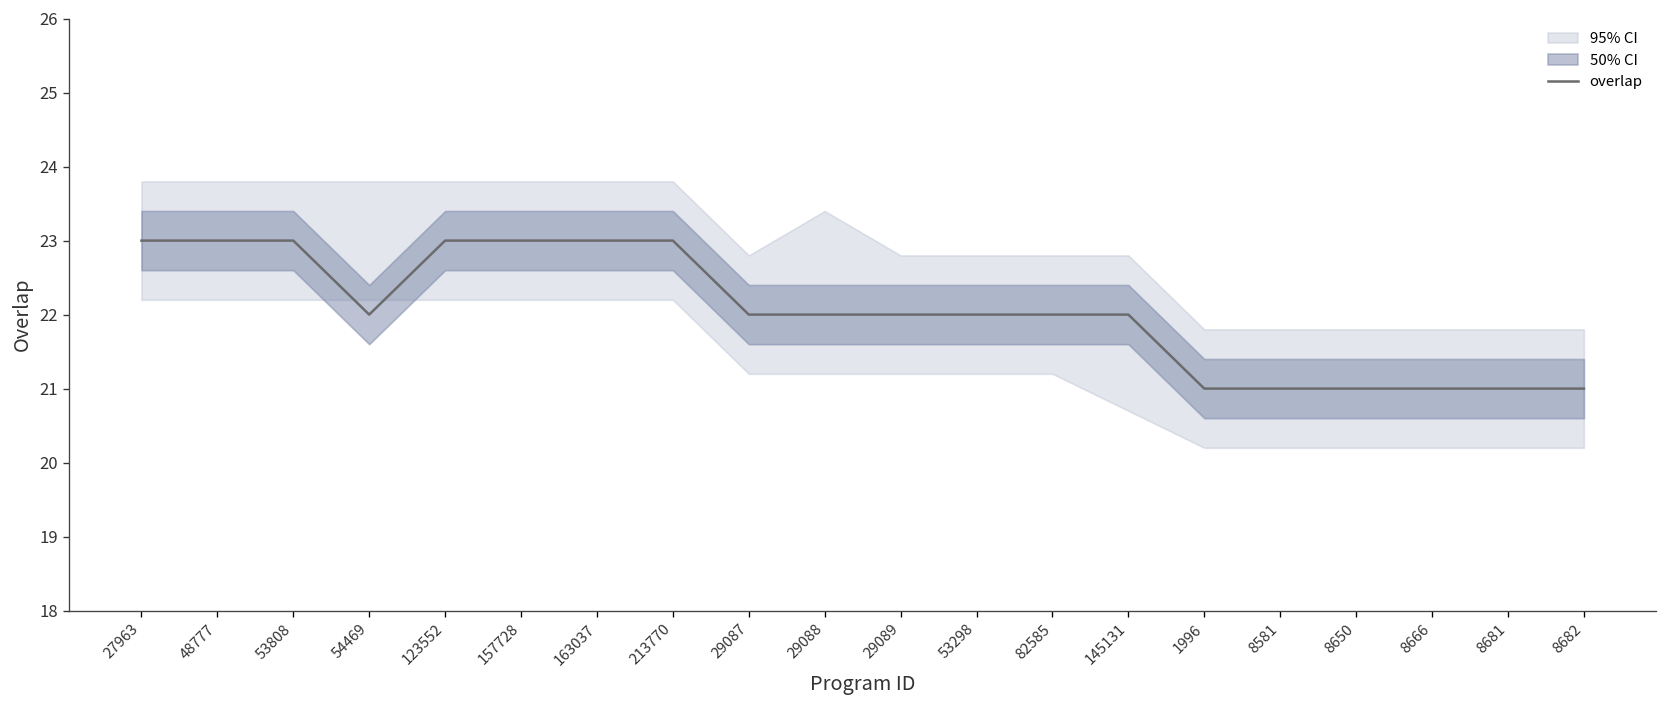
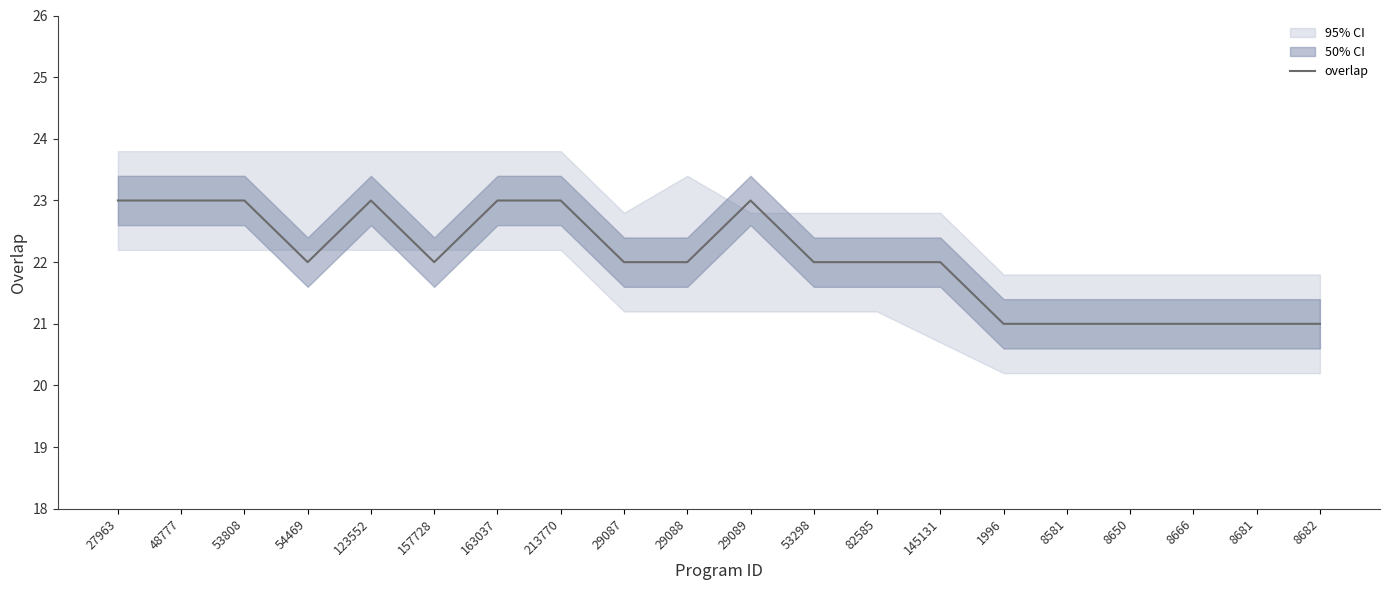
overlap, 157728: 23 -> 22
overlap, 29089: 22 -> 23
